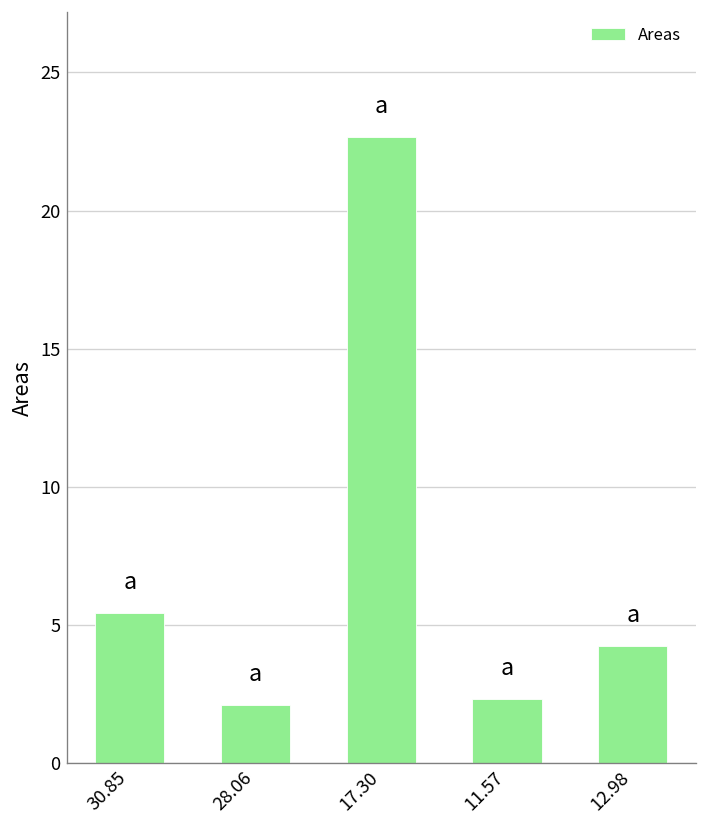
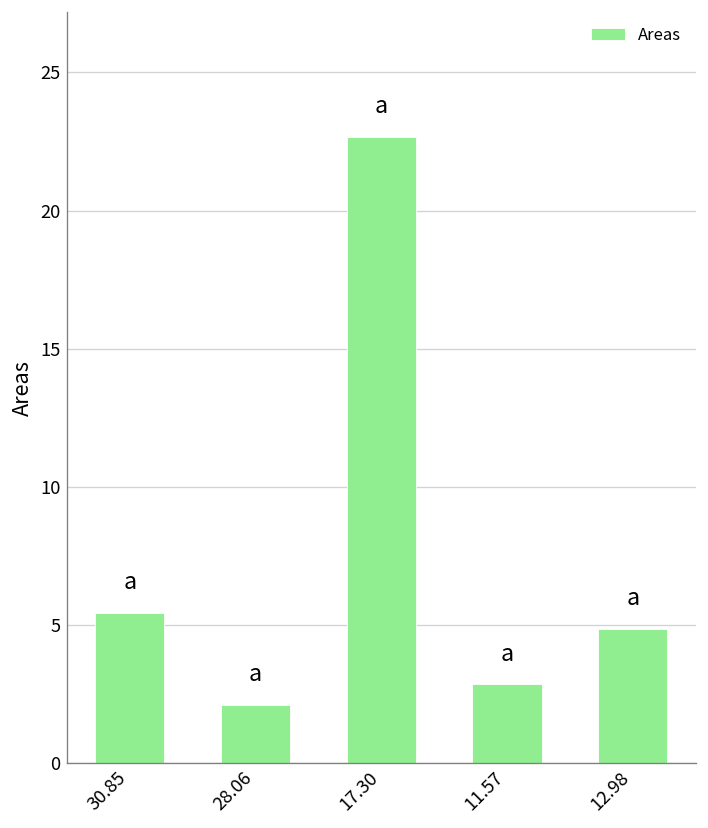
11.57: 2.3 -> 2.9
12.98: 4.3 -> 4.9
